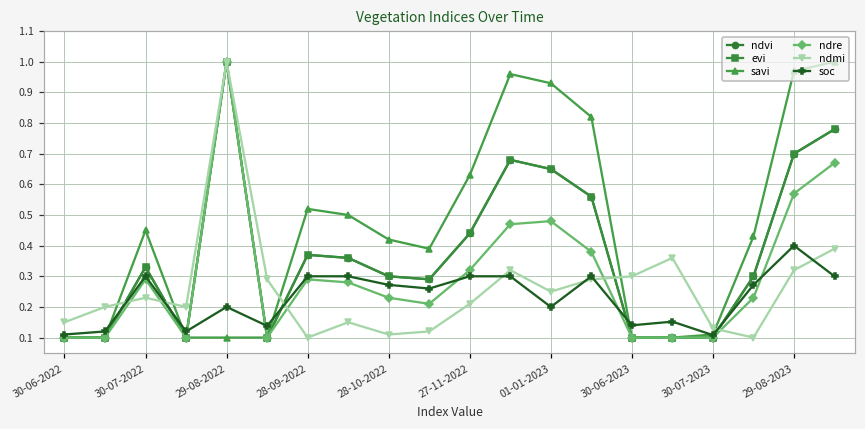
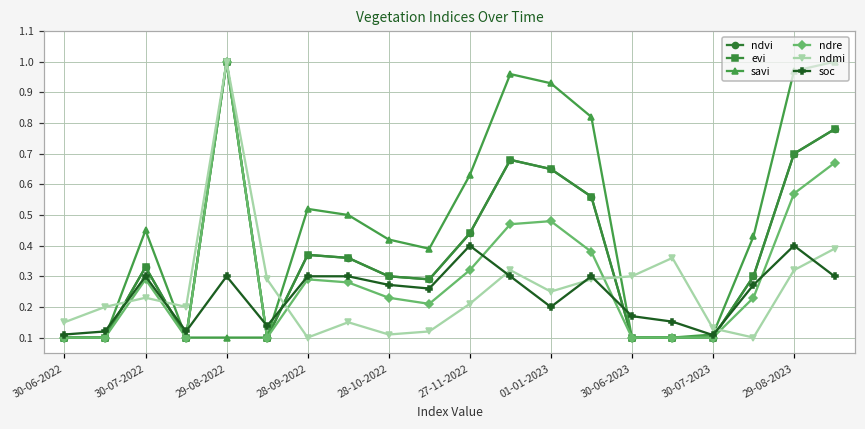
soc, 29-08-2022: 0.2 -> 0.3
soc, 27-11-2022: 0.3 -> 0.4
soc, 30-06-2023: 0.14 -> 0.17
